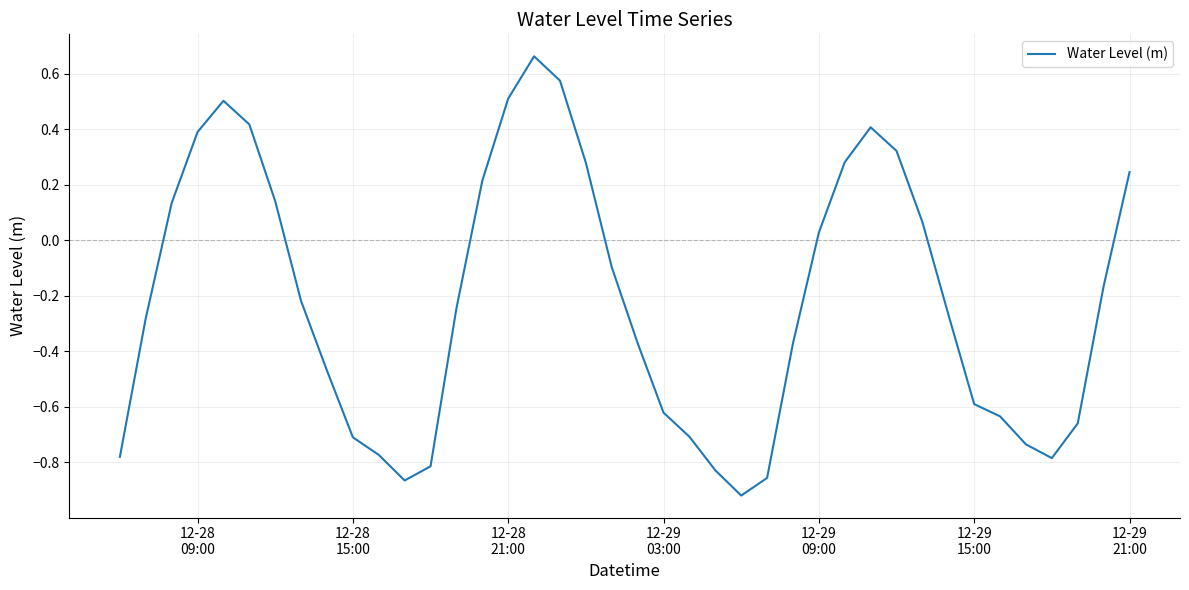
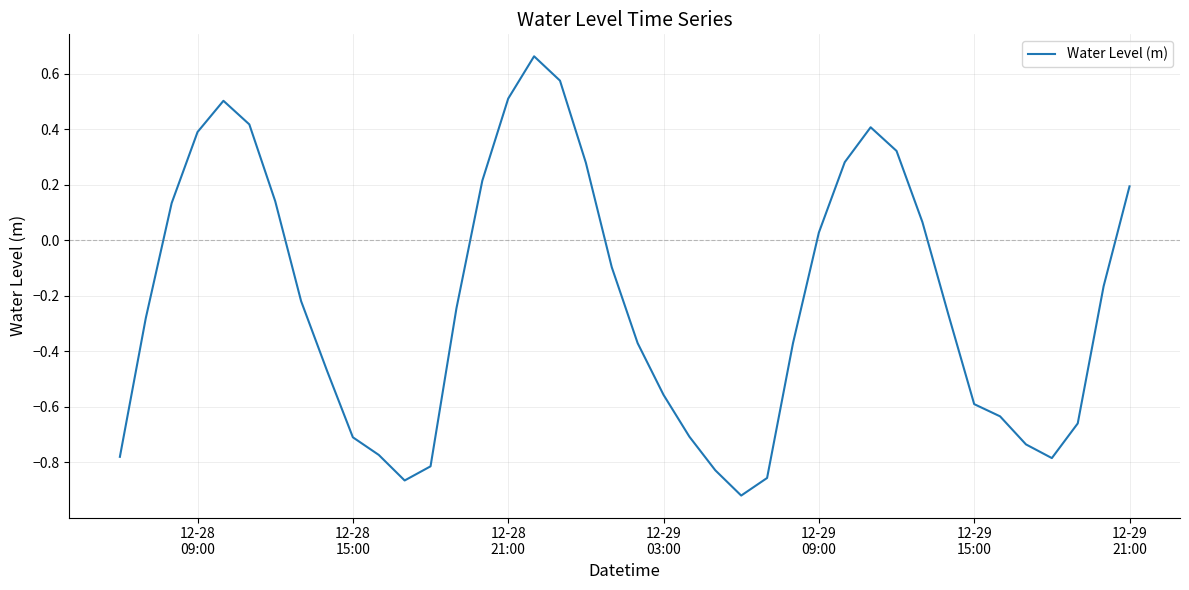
12-29 03:00: -0.62 -> -0.56
12-29 21:00: 0.25 -> 0.19
